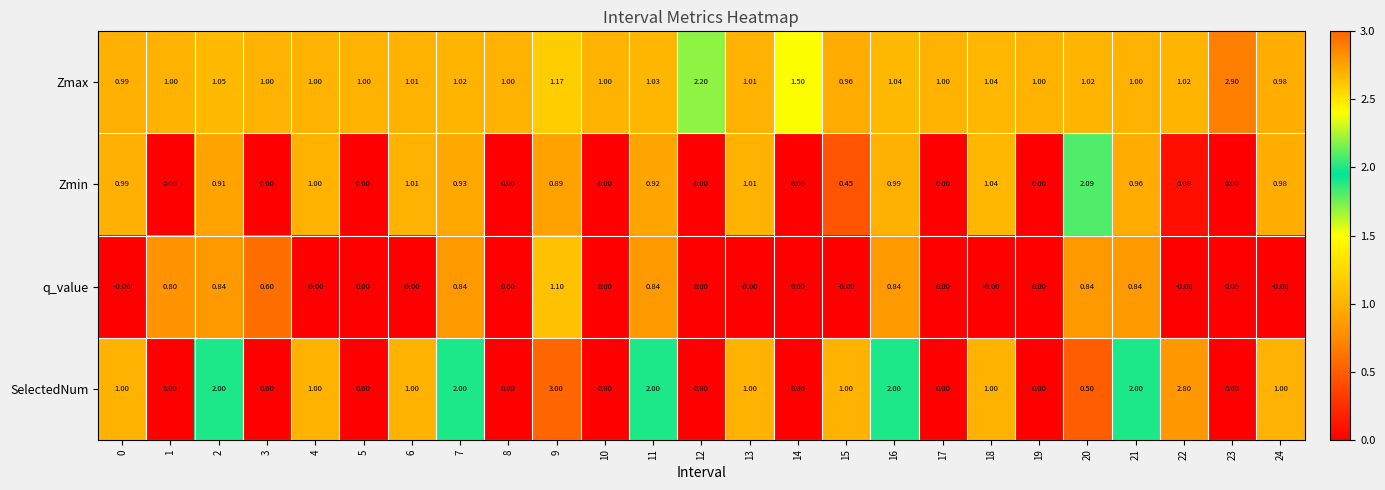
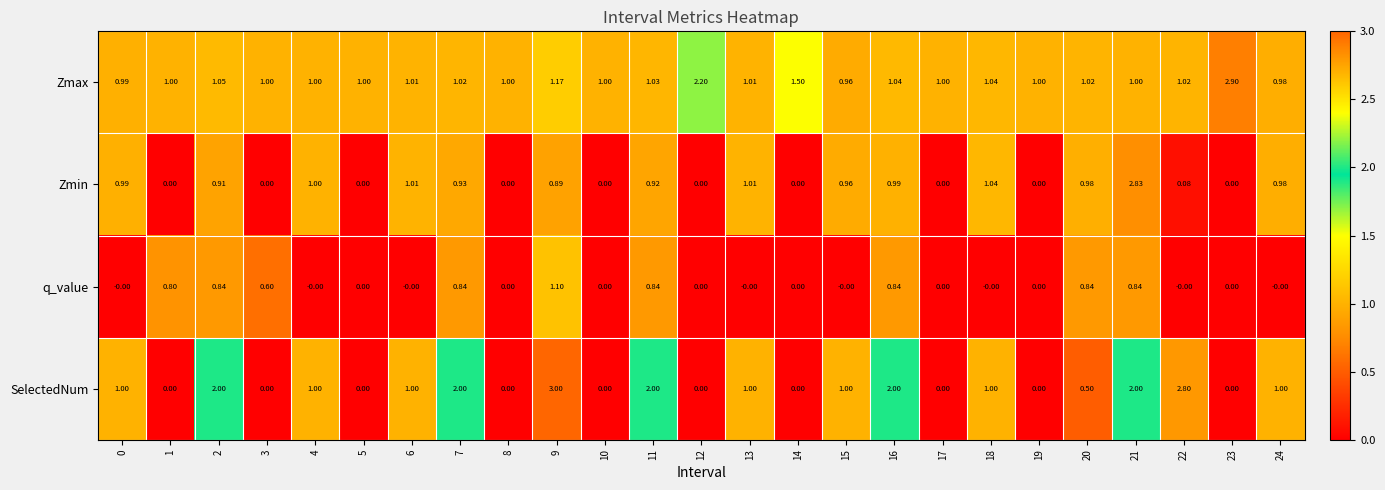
Zmin, 15: 0.45 -> 0.96
Zmin, 20: 2.09 -> 0.98
Zmin, 21: 0.96 -> 2.83
